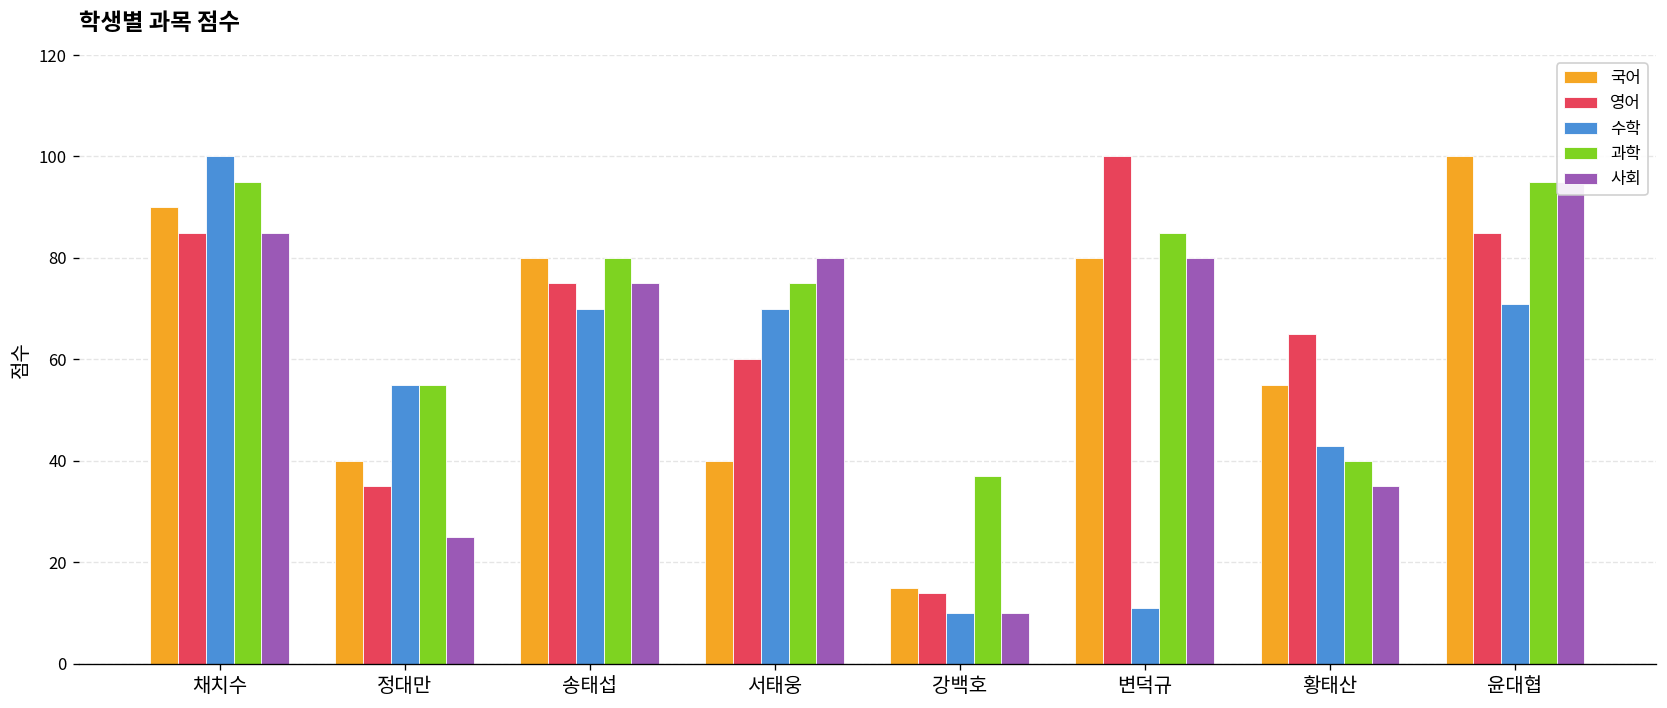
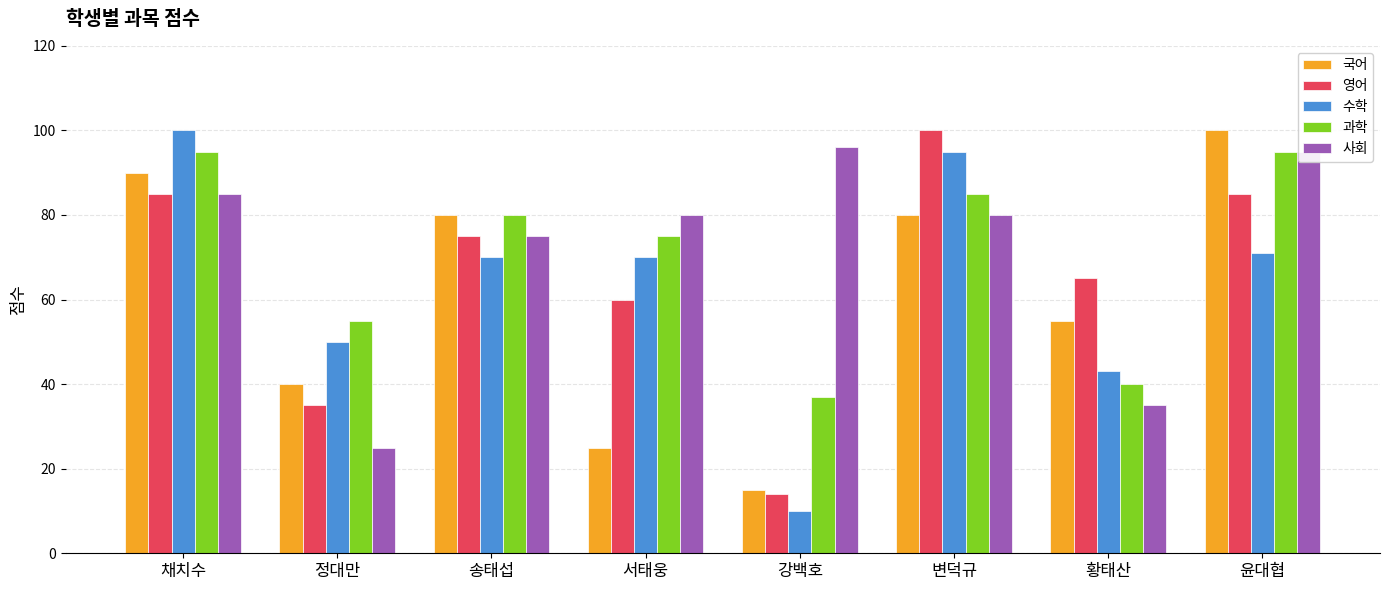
수학, 정대만: 55 -> 50
국어, 서태웅: 40 -> 25
사회, 강백호: 10 -> 96
수학, 변덕규: 11 -> 95
